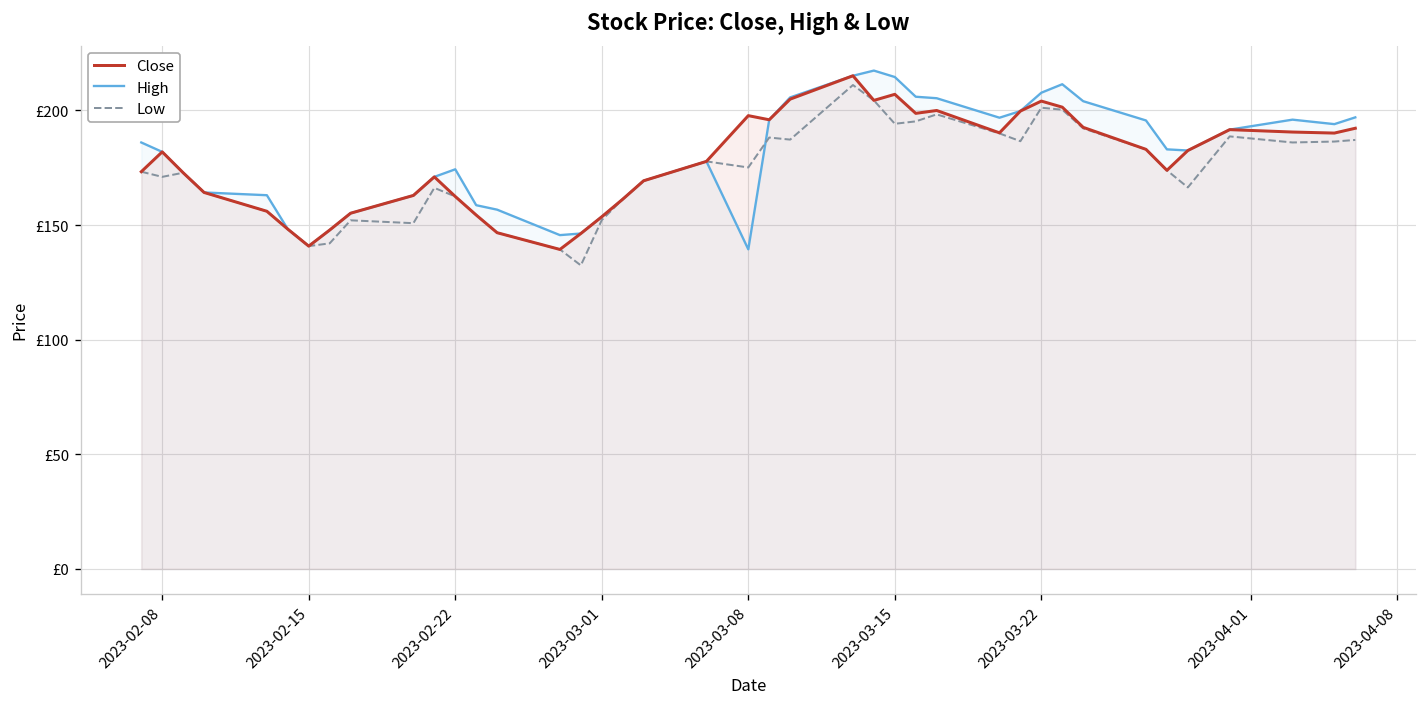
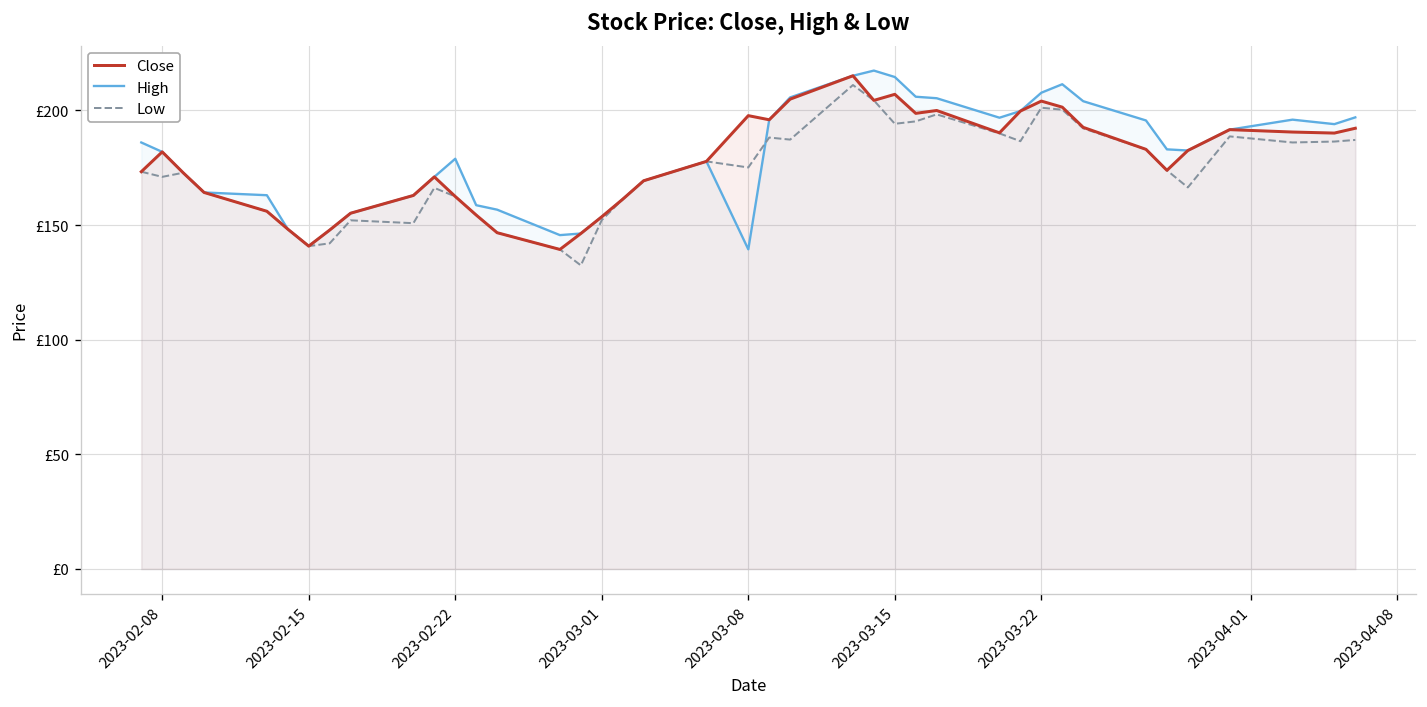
High, 2023-02-22: £174 -> £179
